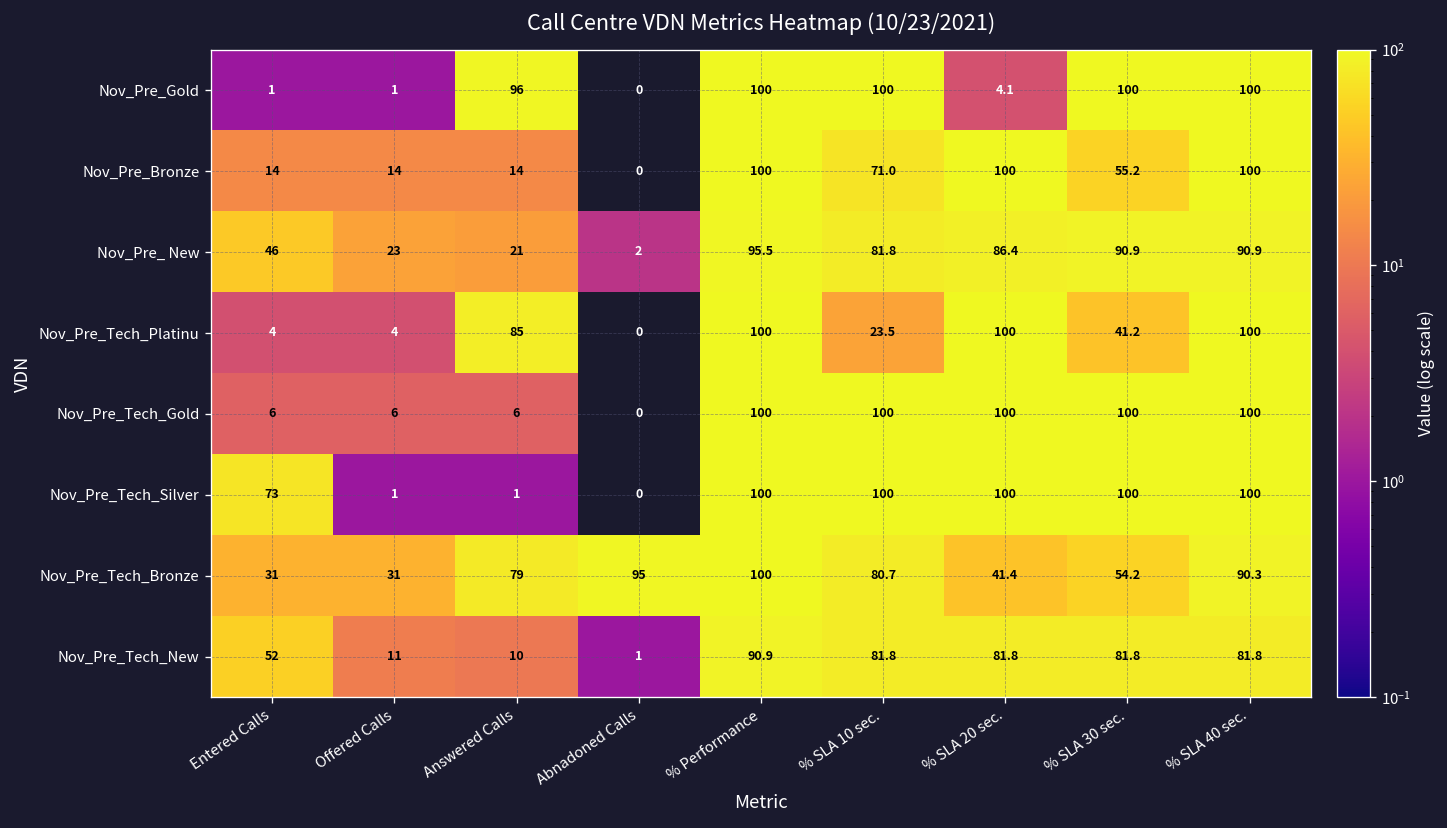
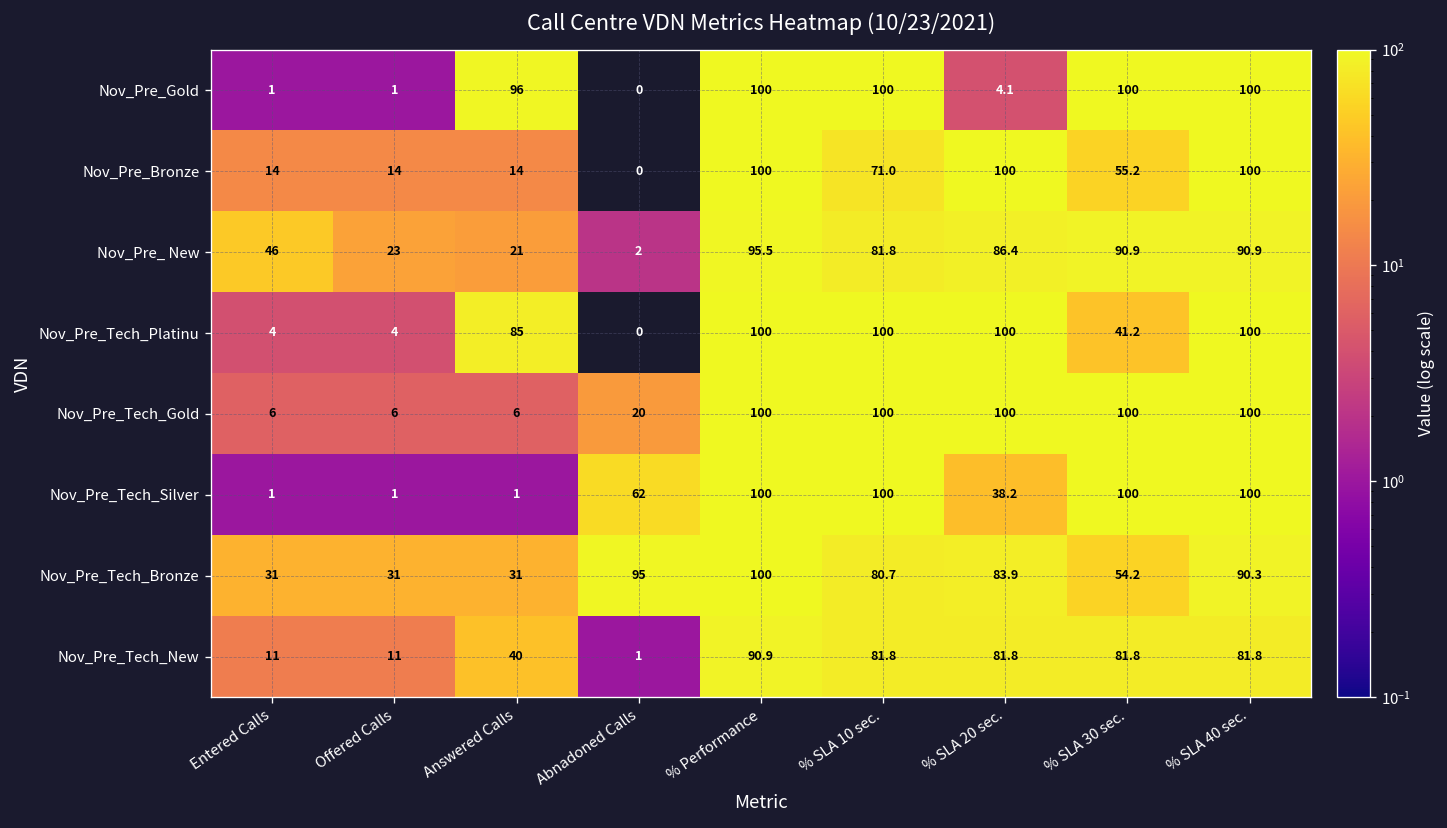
Nov_Pre_Tech_Platinu, % SLA 10 sec.: 23.5 -> 100
Nov_Pre_Tech_Gold, Abnadoned Calls: 0 -> 20
Nov_Pre_Tech_Silver, Entered Calls: 73 -> 1
Nov_Pre_Tech_Silver, Abnadoned Calls: 0 -> 62
Nov_Pre_Tech_Silver, % SLA 20 sec.: 100 -> 38.2
Nov_Pre_Tech_Bronze, Answered Calls: 79 -> 31
Nov_Pre_Tech_Bronze, % SLA 20 sec.: 41.4 -> 83.9
Nov_Pre_Tech_New, Entered Calls: 52 -> 11
Nov_Pre_Tech_New, Answered Calls: 10 -> 40
